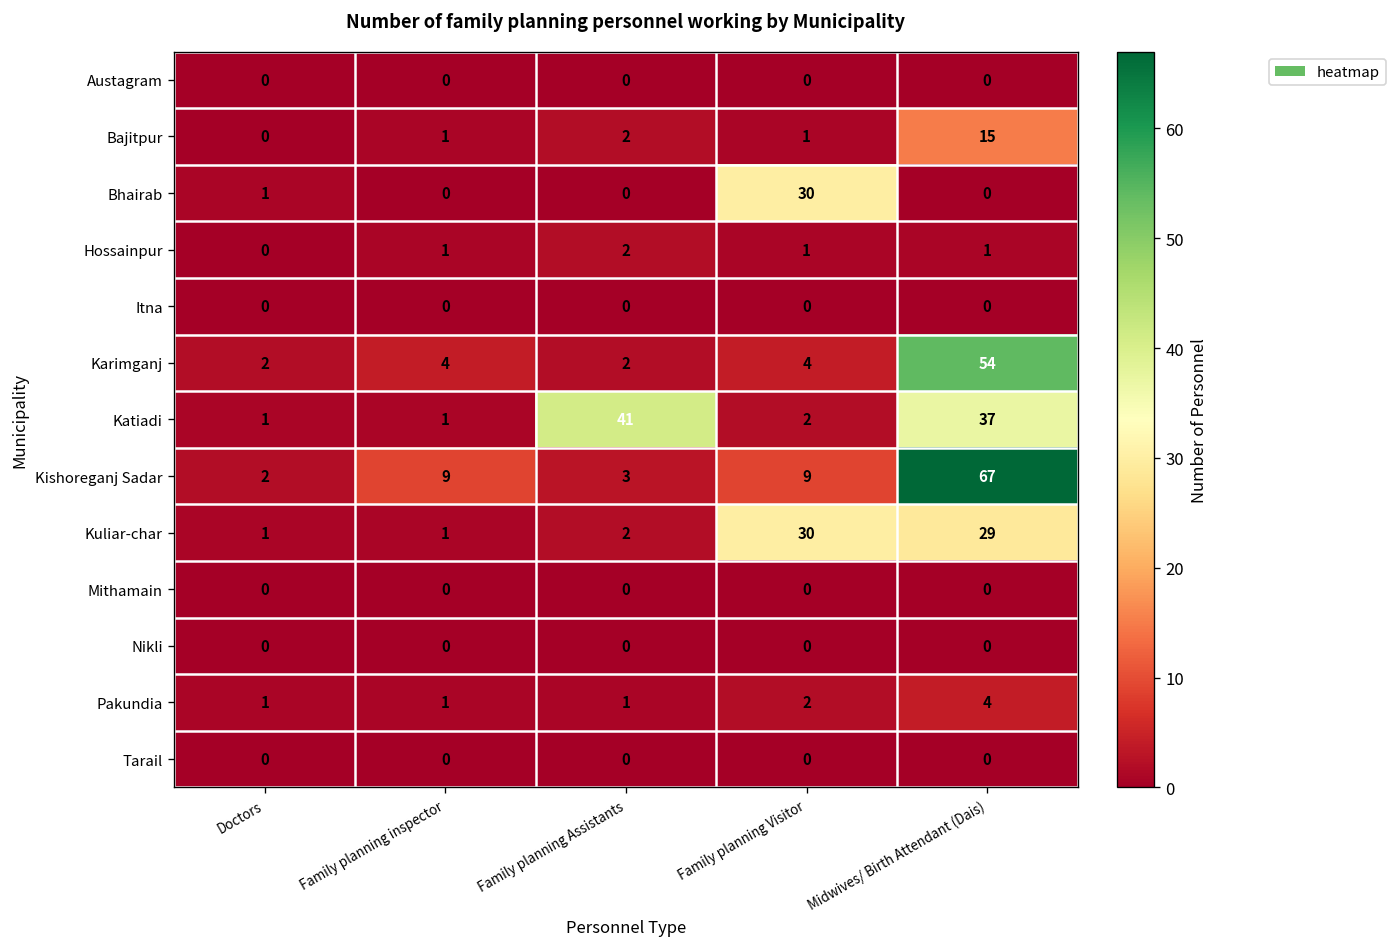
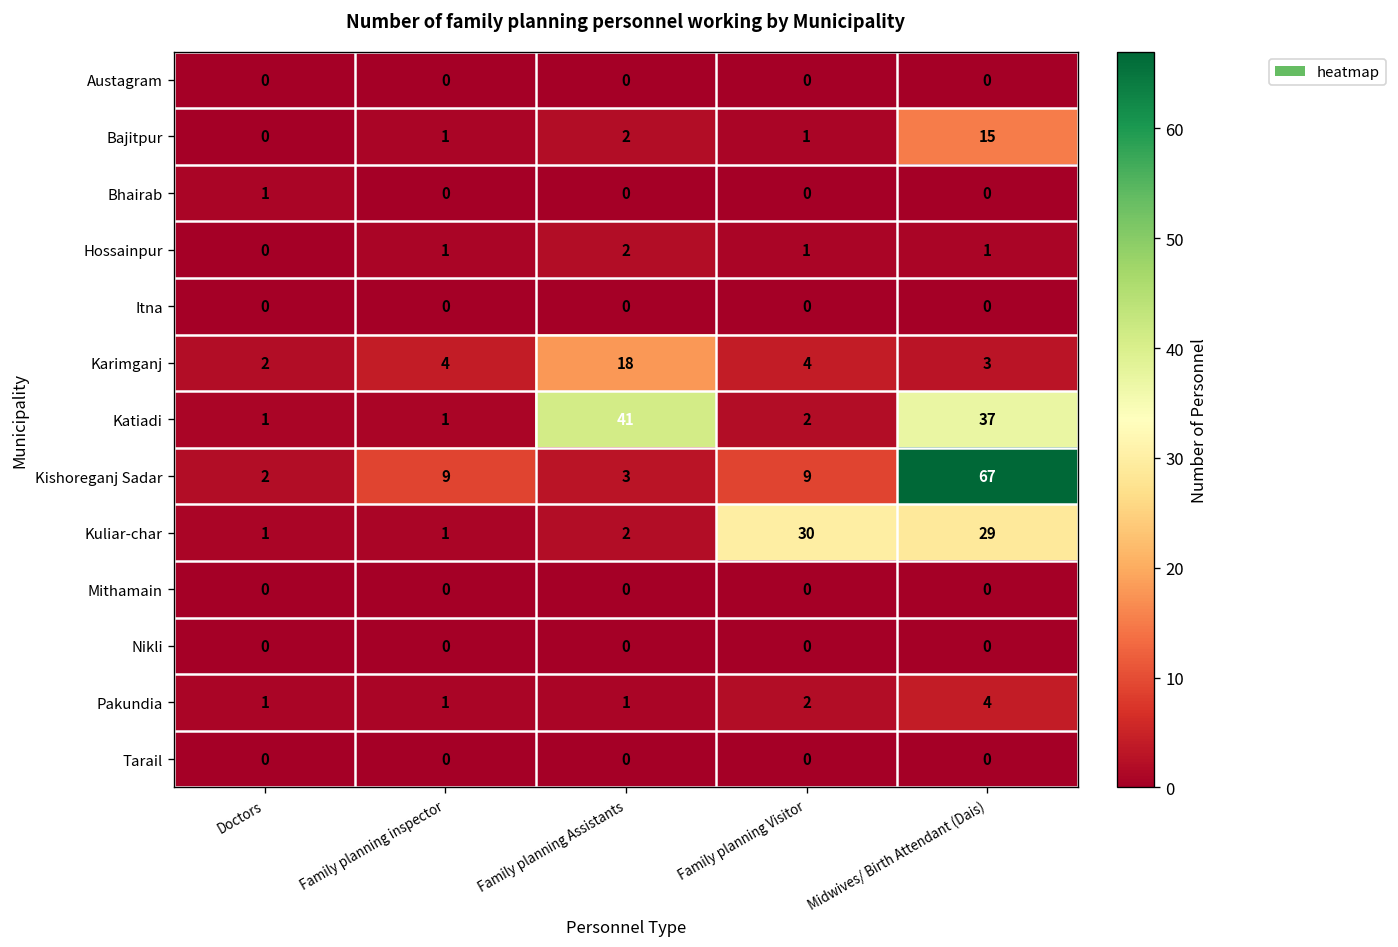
Bhairab, Family planning Visitor: 30 -> 0
Karimganj, Family planning Assistants: 2 -> 18
Karimganj, Midwives/ Birth Attendant (Dais): 54 -> 3
